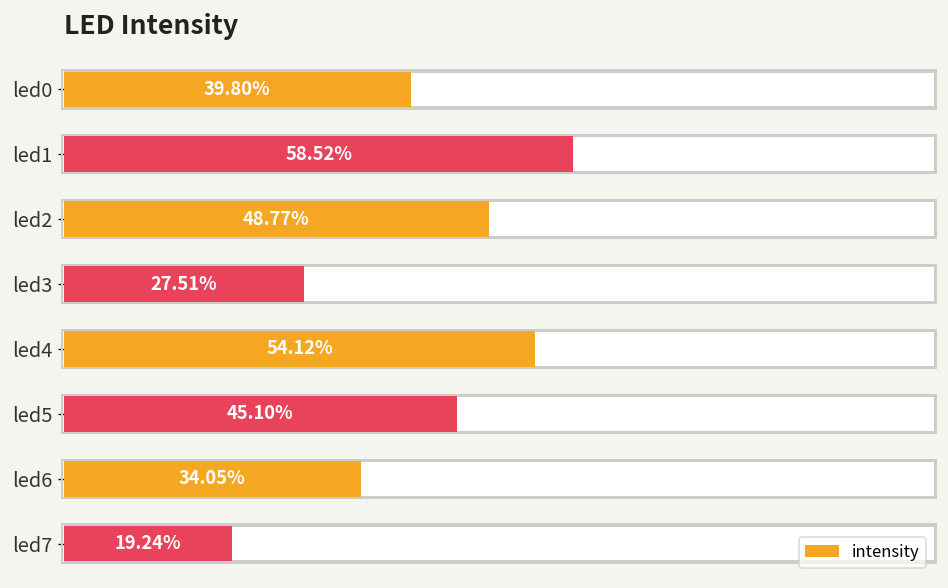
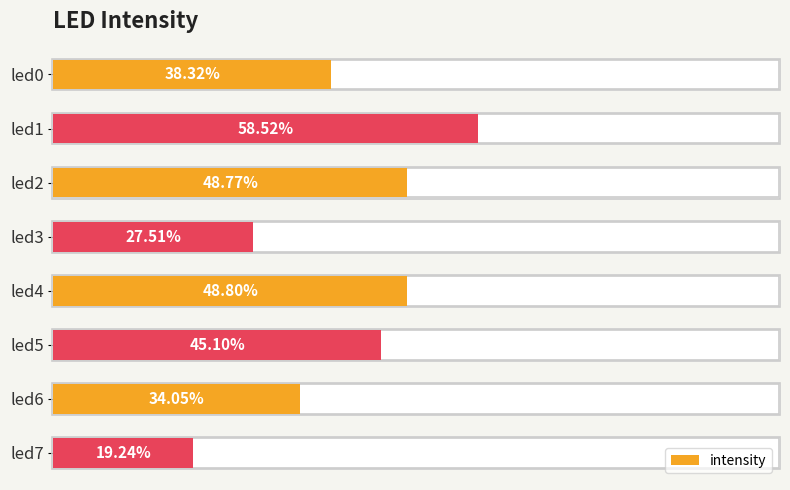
intensity, led0: 39.80% -> 38.32%
intensity, led4: 54.12% -> 48.80%
